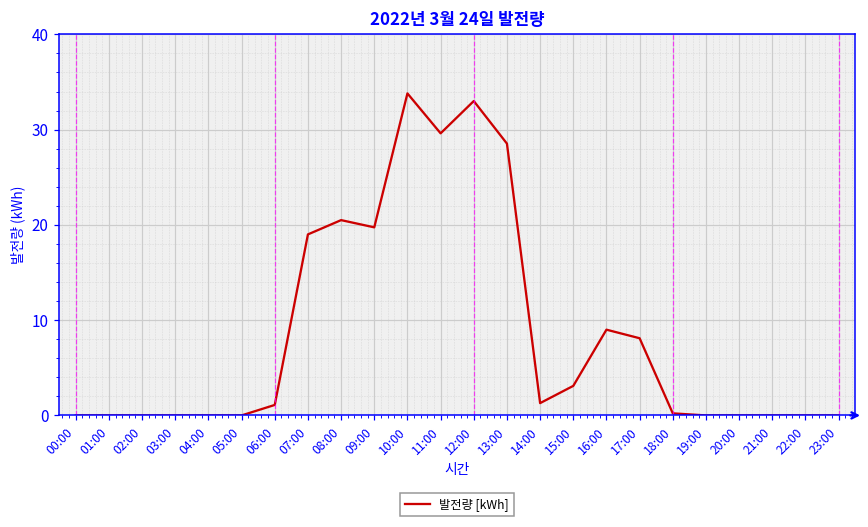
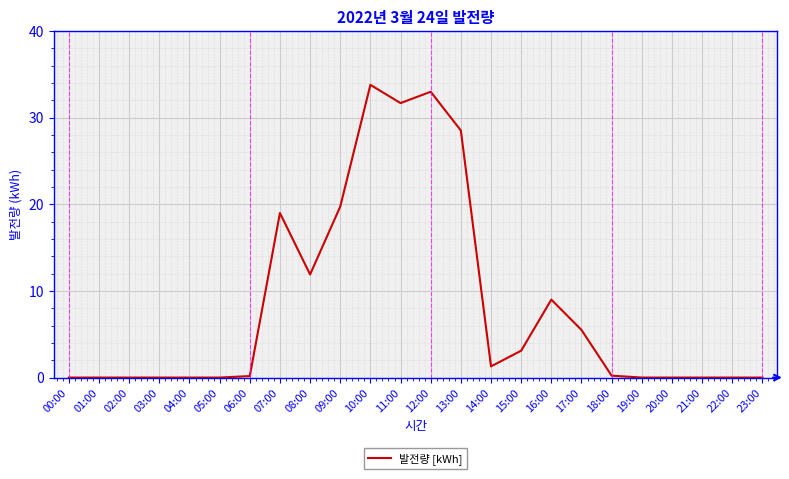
06:00: 1 -> 0
08:00: 21 -> 12
11:00: 30 -> 32
17:00: 8 -> 6
